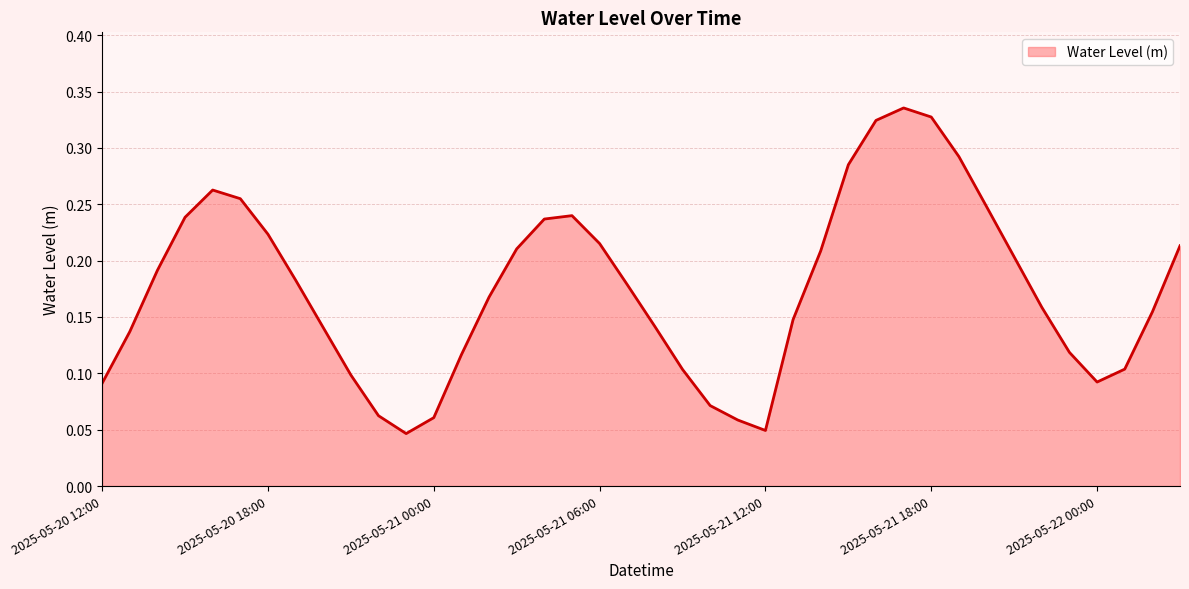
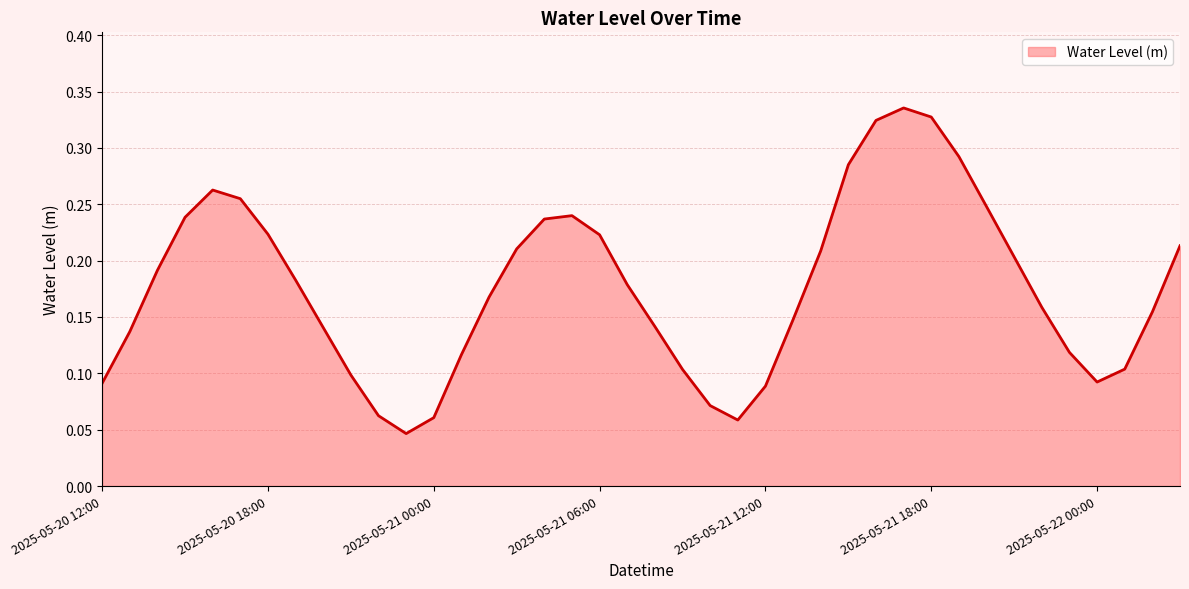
2025-05-21 06:00: 0.215 -> 0.223
2025-05-21 12:00: 0.049 -> 0.089
